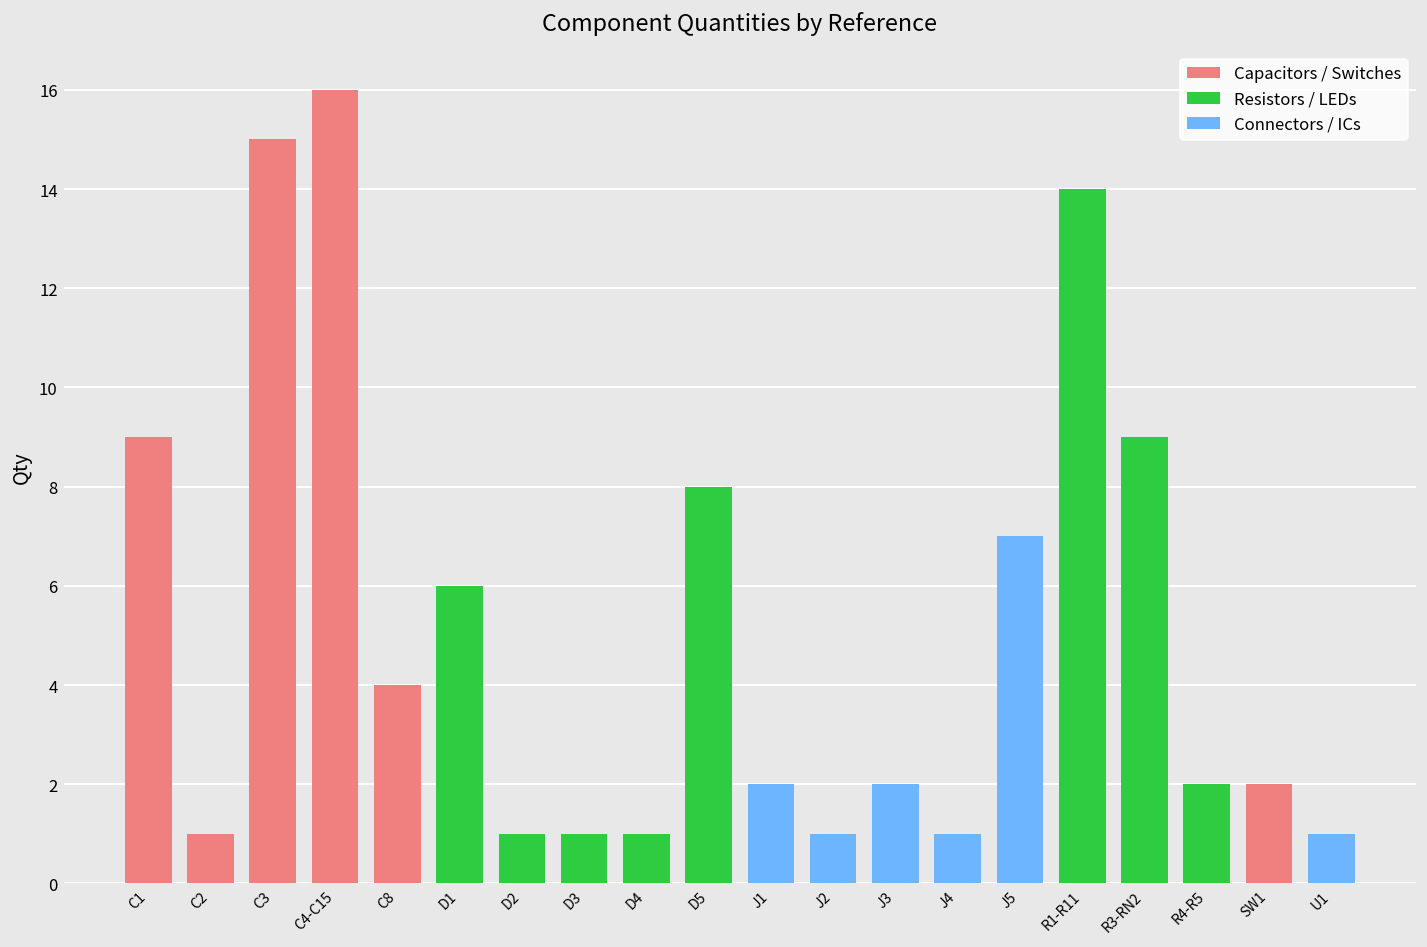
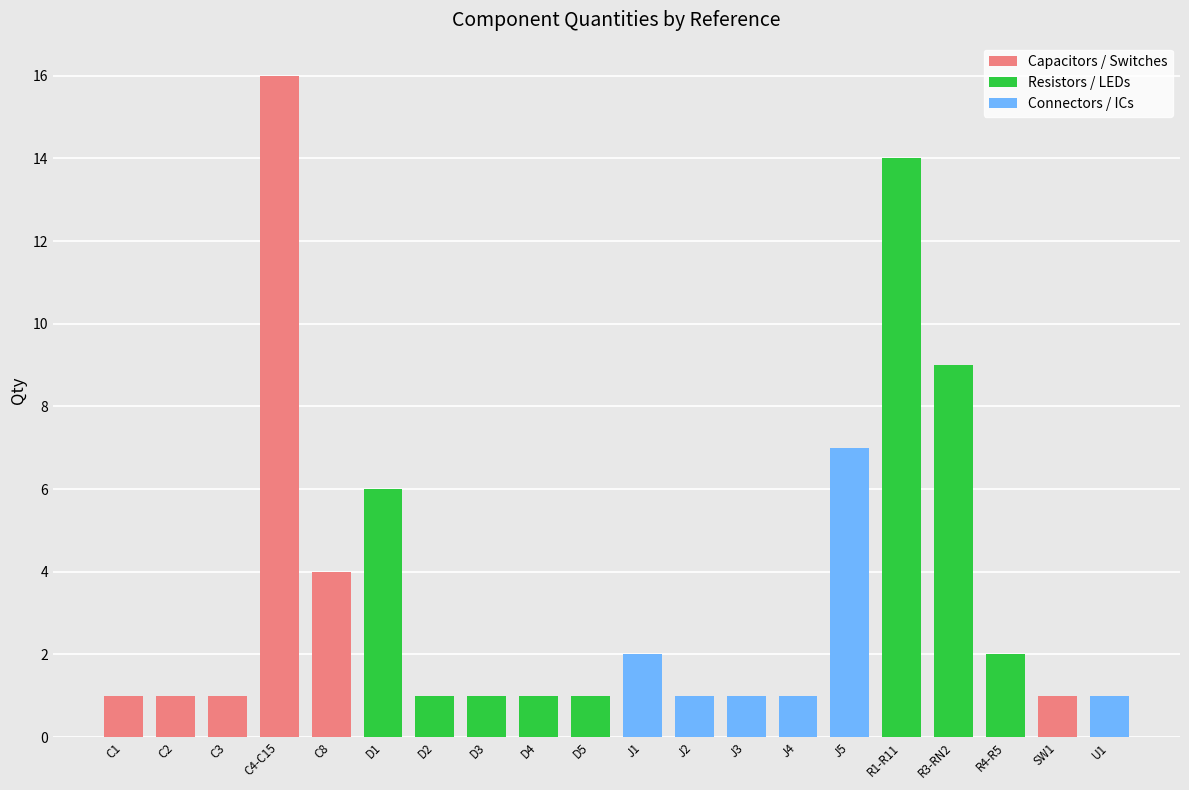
C1: 9 -> 1
C3: 15 -> 1
D5: 8 -> 1
J3: 2 -> 1
SW1: 2 -> 1
